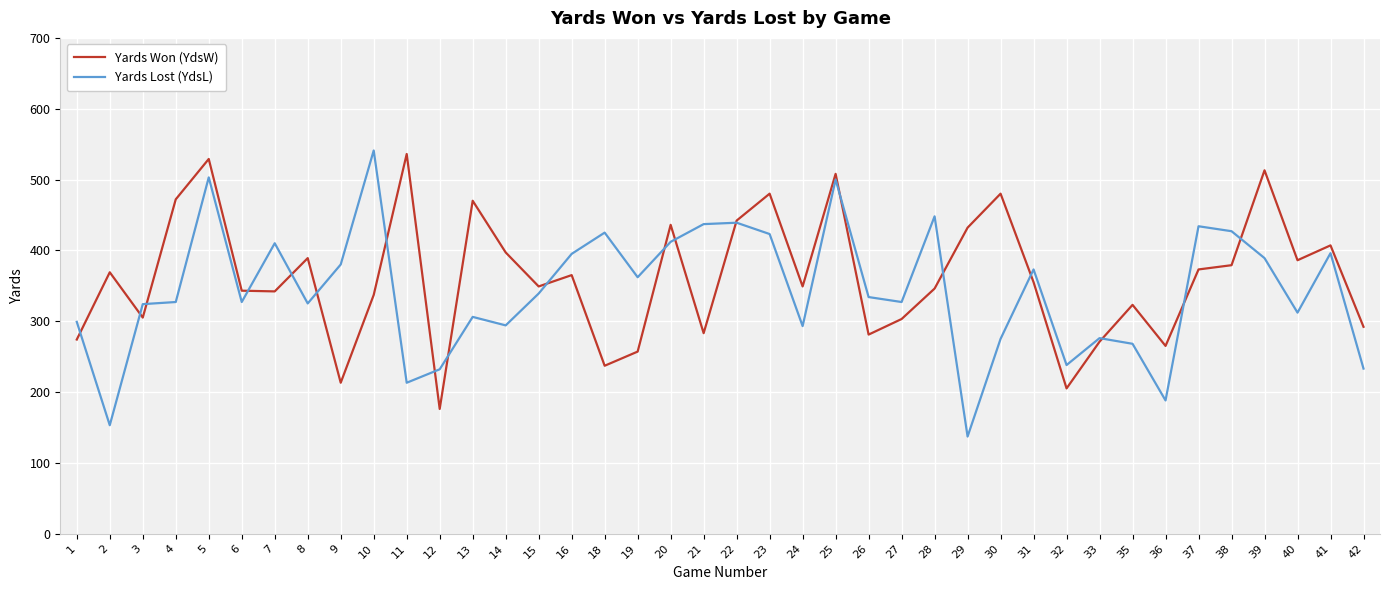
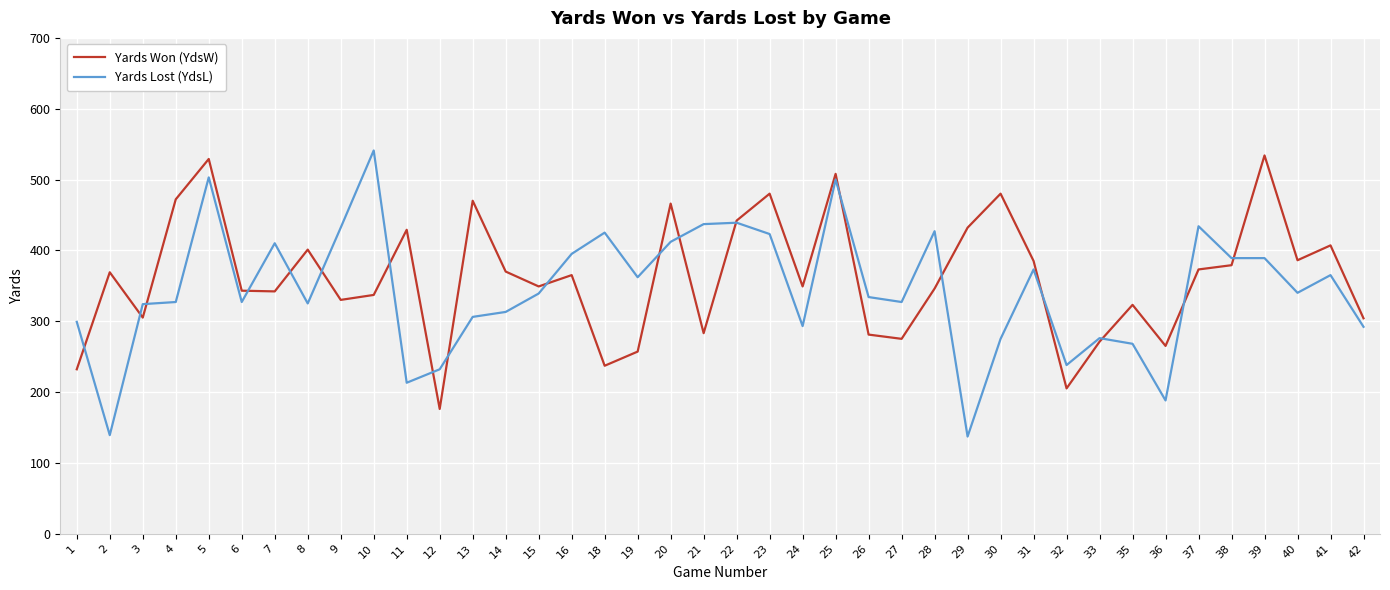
Yards Won (YdsW), 1: 270 -> 230
Yards Lost (YdsL), 2: 150 -> 140
Yards Won (YdsW), 8: 390 -> 400
Yards Won (YdsW), 9: 210 -> 330
Yards Lost (YdsL), 9: 380 -> 430
Yards Won (YdsW), 11: 540 -> 430
Yards Won (YdsW), 14: 400 -> 370
Yards Lost (YdsL), 14: 290 -> 310
Yards Won (YdsW), 20: 440 -> 470
Yards Won (YdsW), 27: 300 -> 280
Yards Lost (YdsL), 28: 450 -> 430
Yards Won (YdsW), 31: 360 -> 390
Yards Lost (YdsL), 38: 430 -> 390
Yards Won (YdsW), 39: 510 -> 530
Yards Lost (YdsL), 40: 310 -> 340
Yards Lost (YdsL), 41: 400 -> 370
Yards Won (YdsW), 42: 290 -> 300
Yards Lost (YdsL), 42: 230 -> 290
